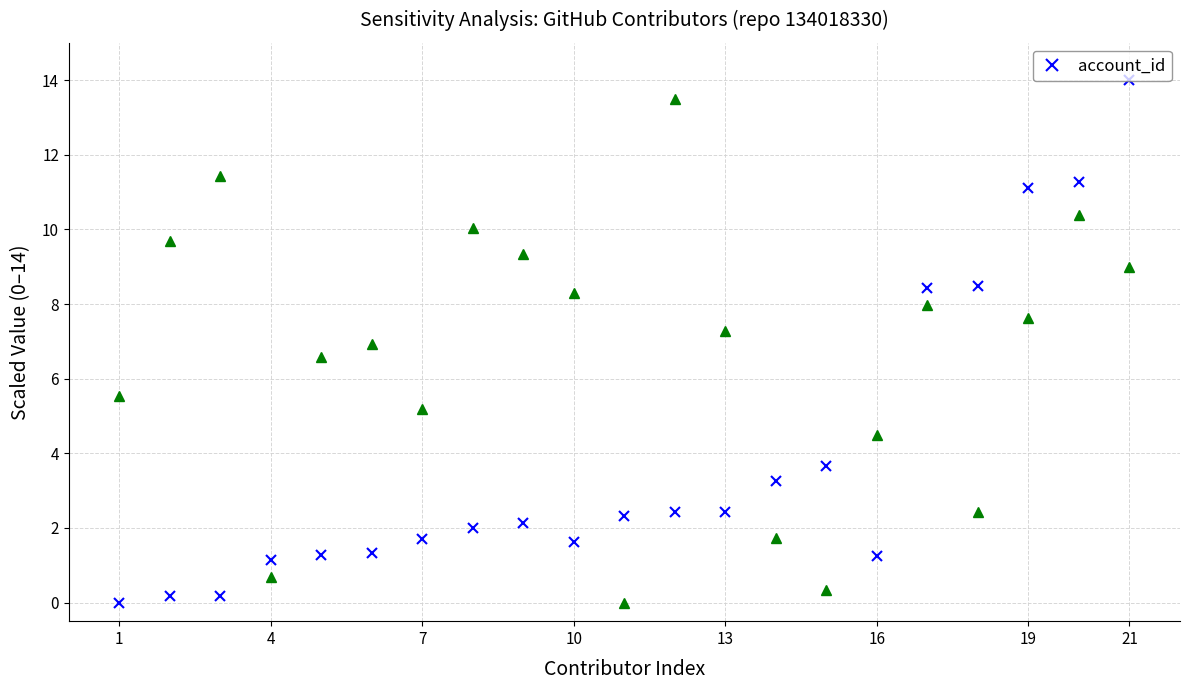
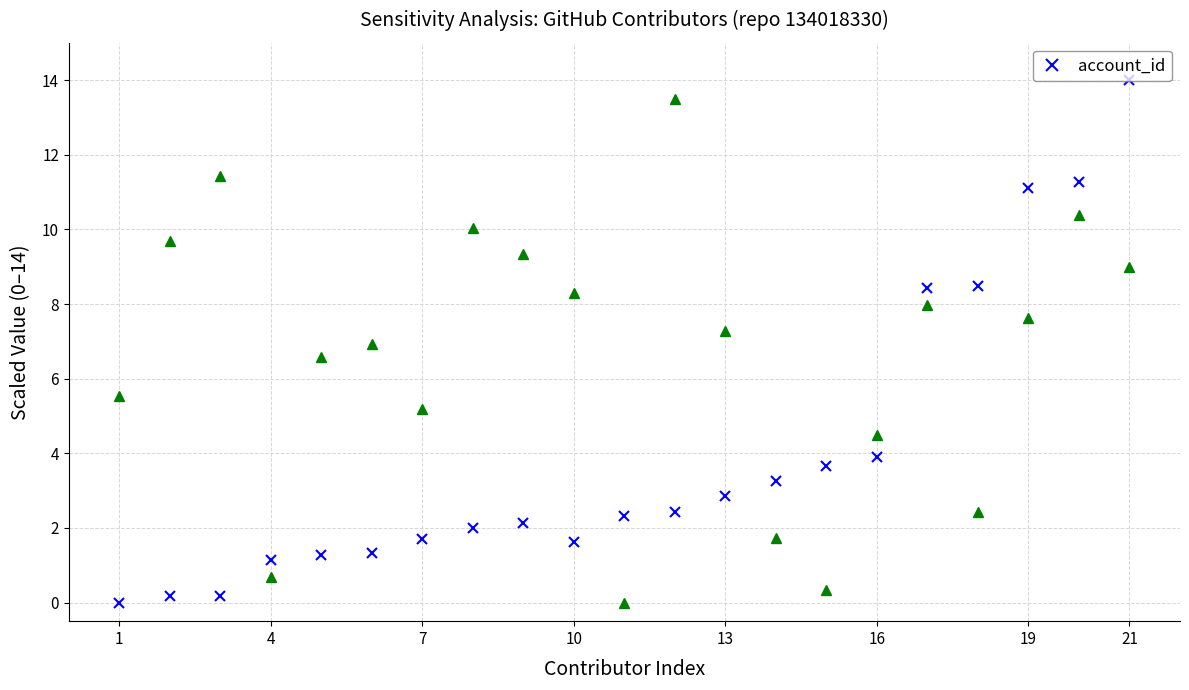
account_id, 13: 2.4 -> 2.8
account_id, 16: 1.3 -> 3.9
